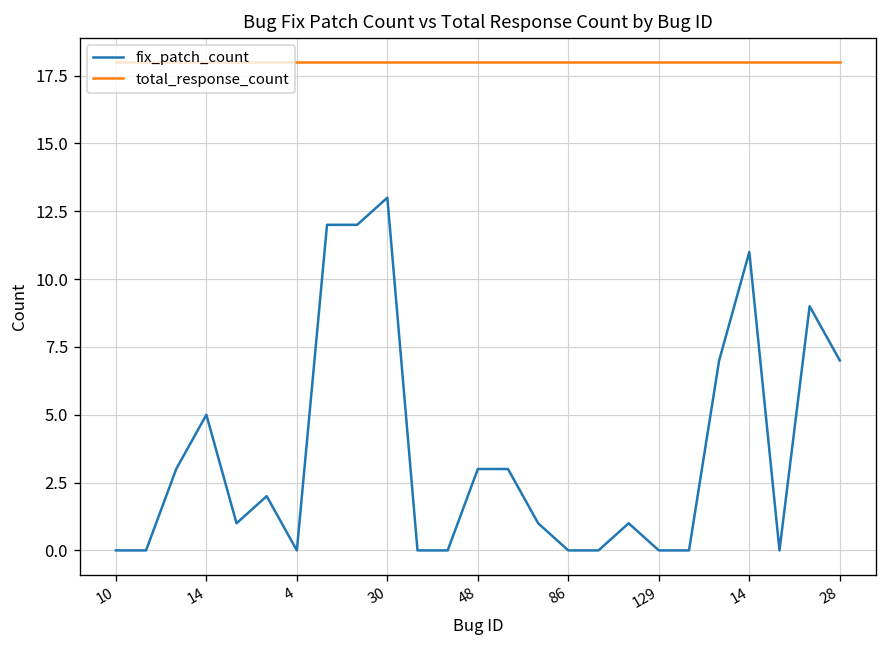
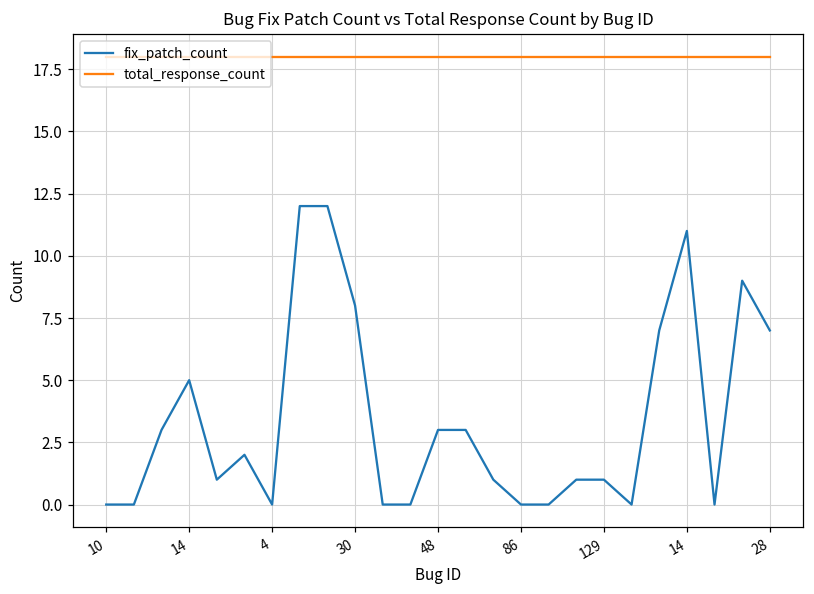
fix_patch_count, 30: 13 -> 8
fix_patch_count, 129: 0 -> 1
